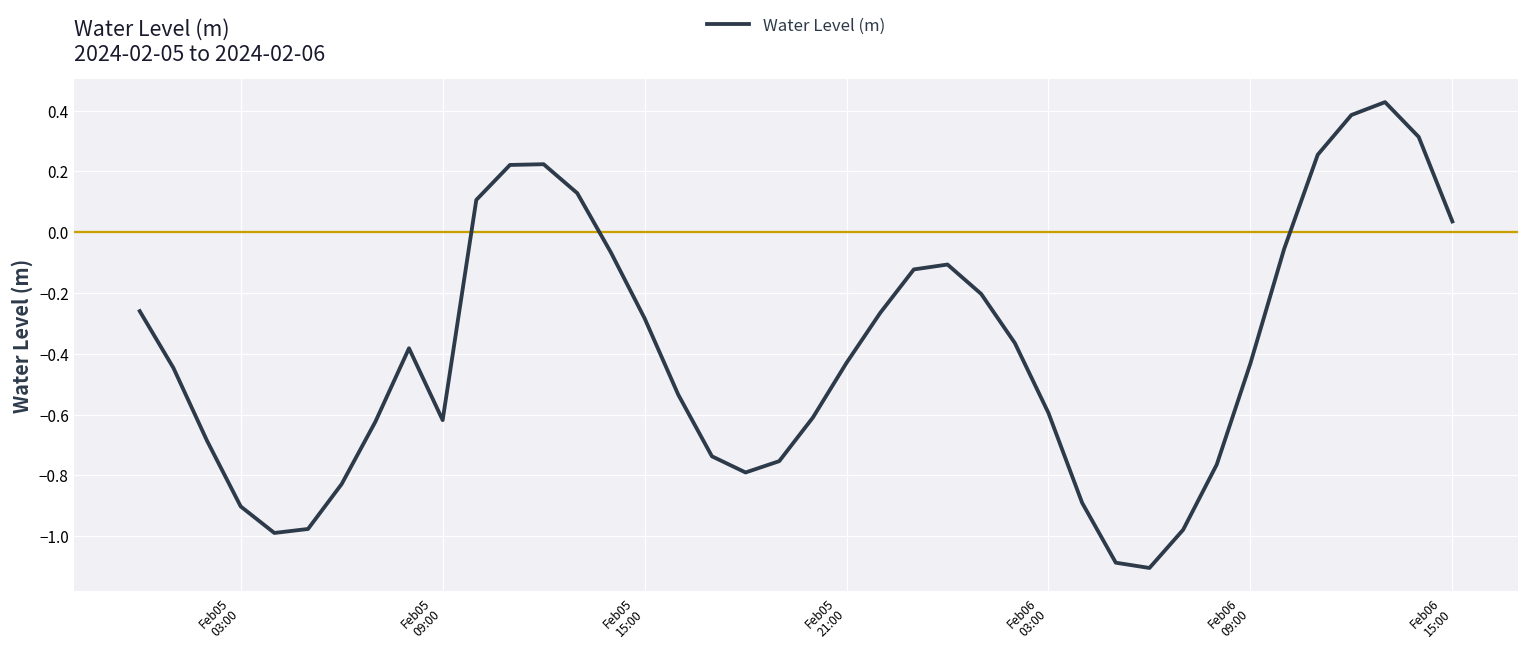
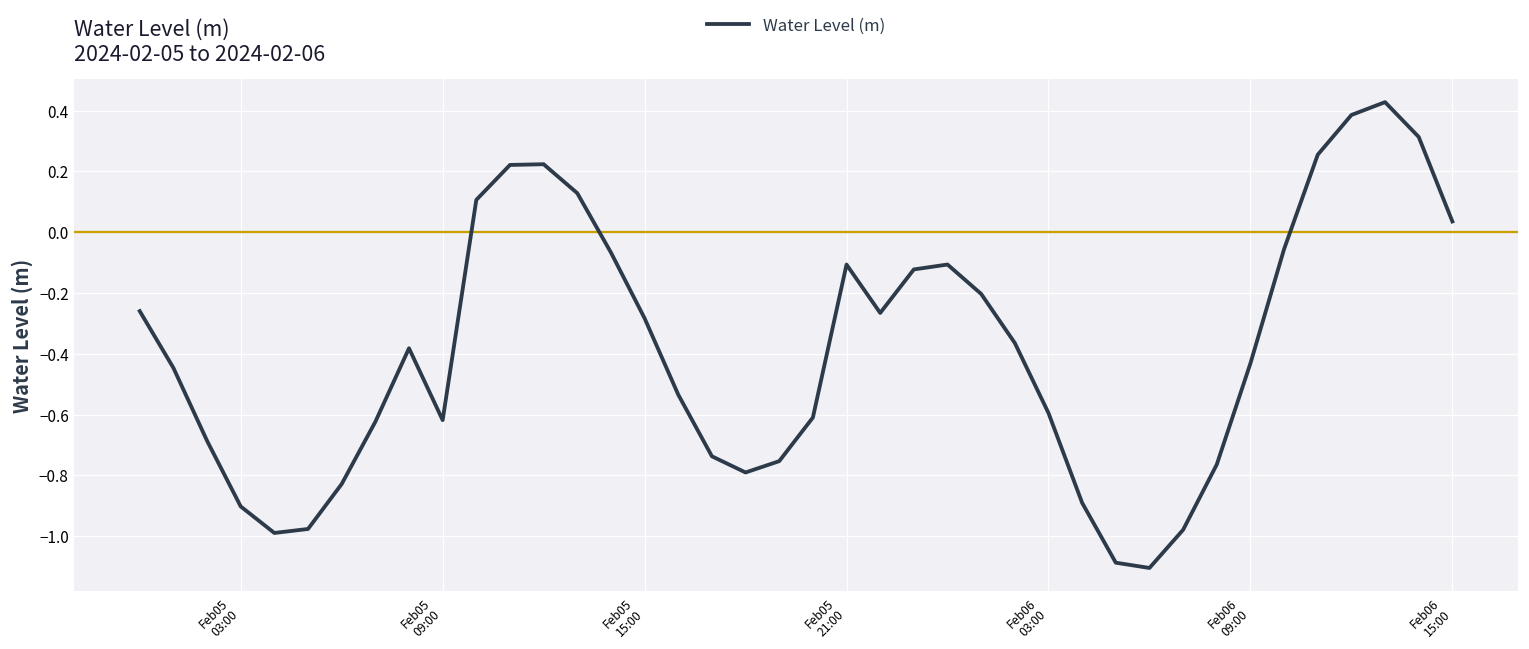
Feb05 21:00: -0.43 -> -0.11
